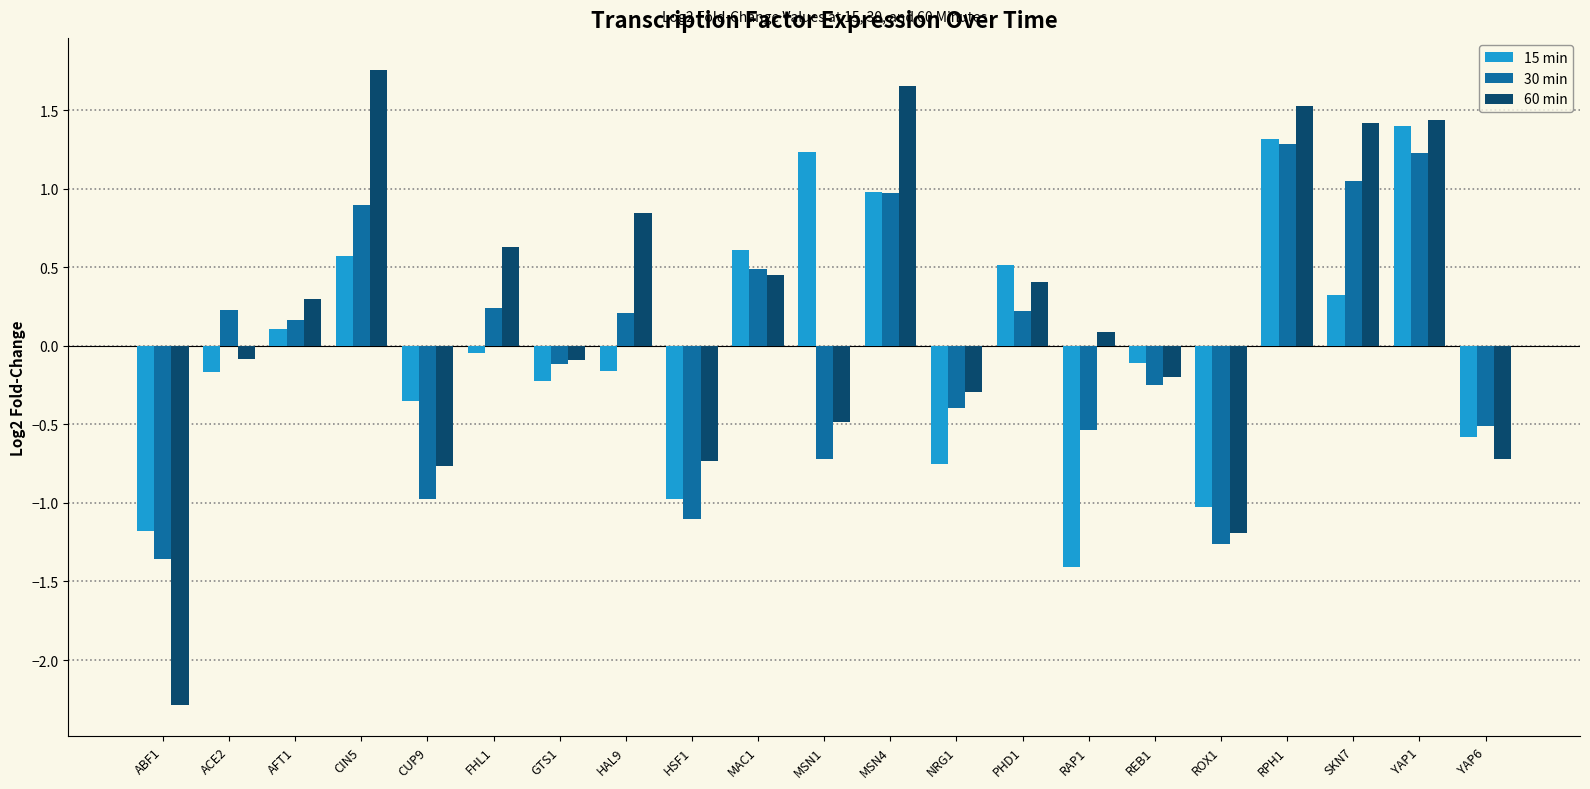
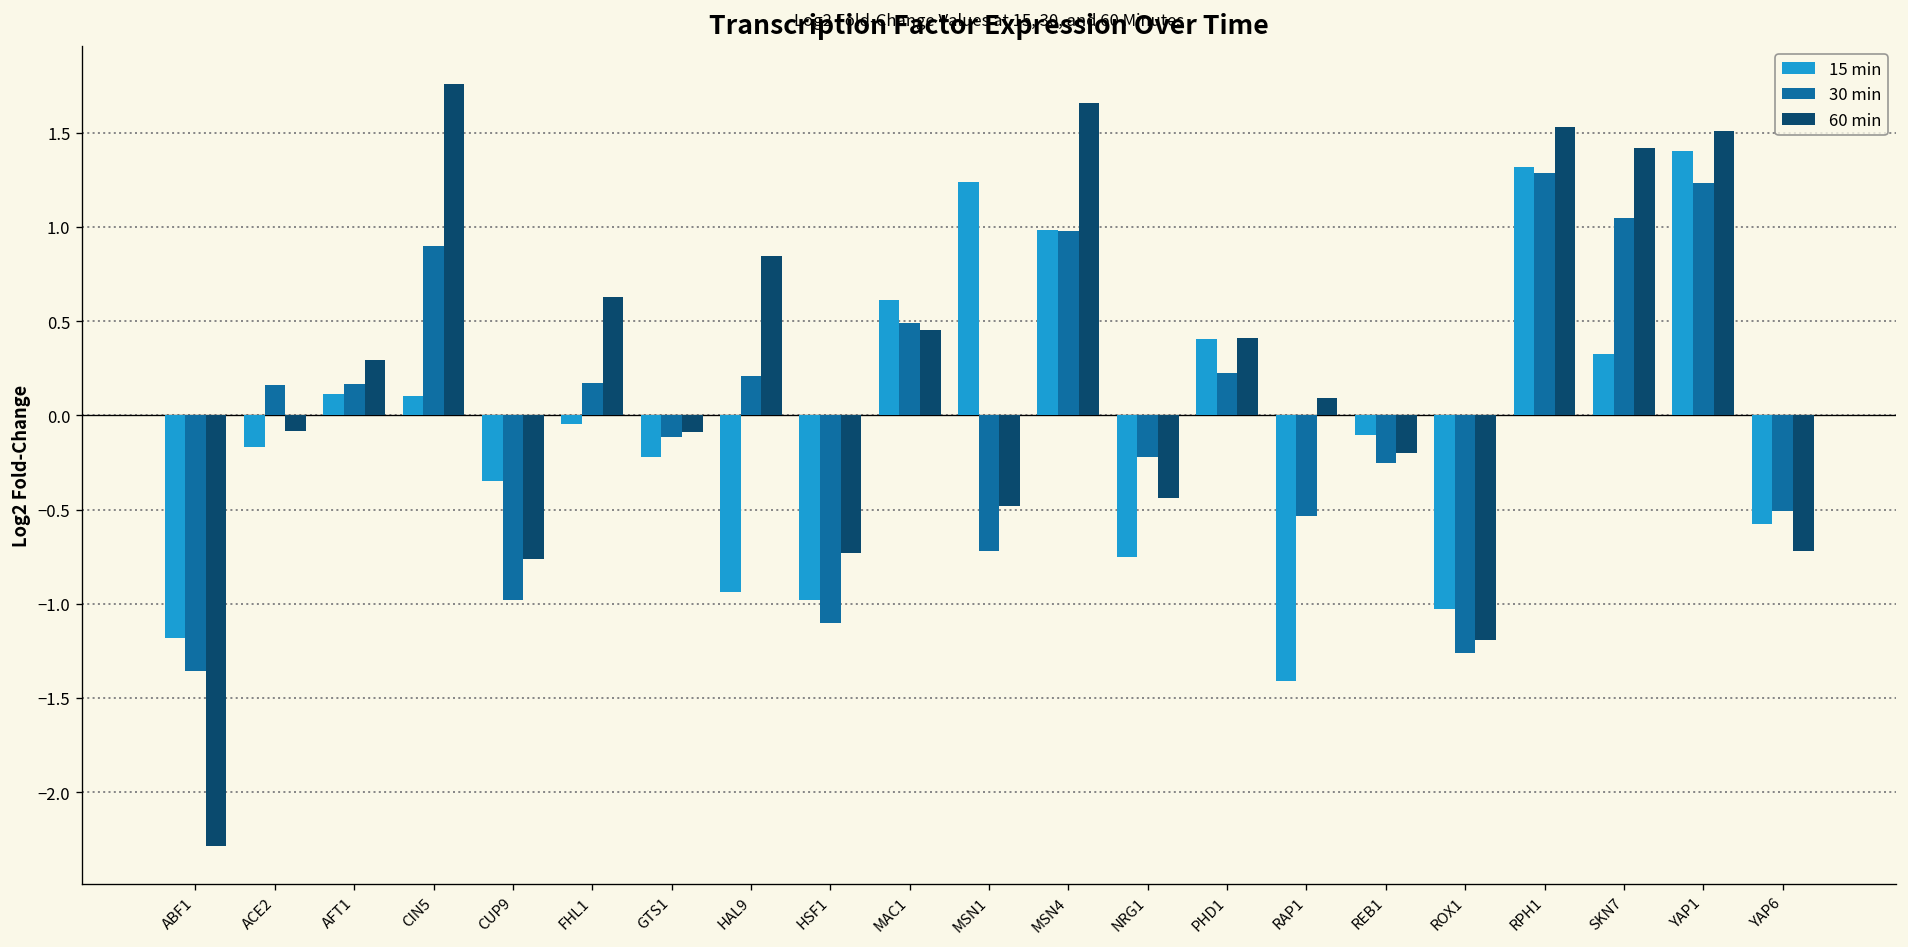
30 min, ACE2: 0.23 -> 0.16
15 min, CIN5: 0.57 -> 0.10
30 min, FHL1: 0.24 -> 0.17
15 min, HAL9: -0.16 -> -0.94
30 min, NRG1: -0.40 -> -0.22
60 min, NRG1: -0.29 -> -0.44
15 min, PHD1: 0.52 -> 0.40
60 min, YAP1: 1.44 -> 1.51
